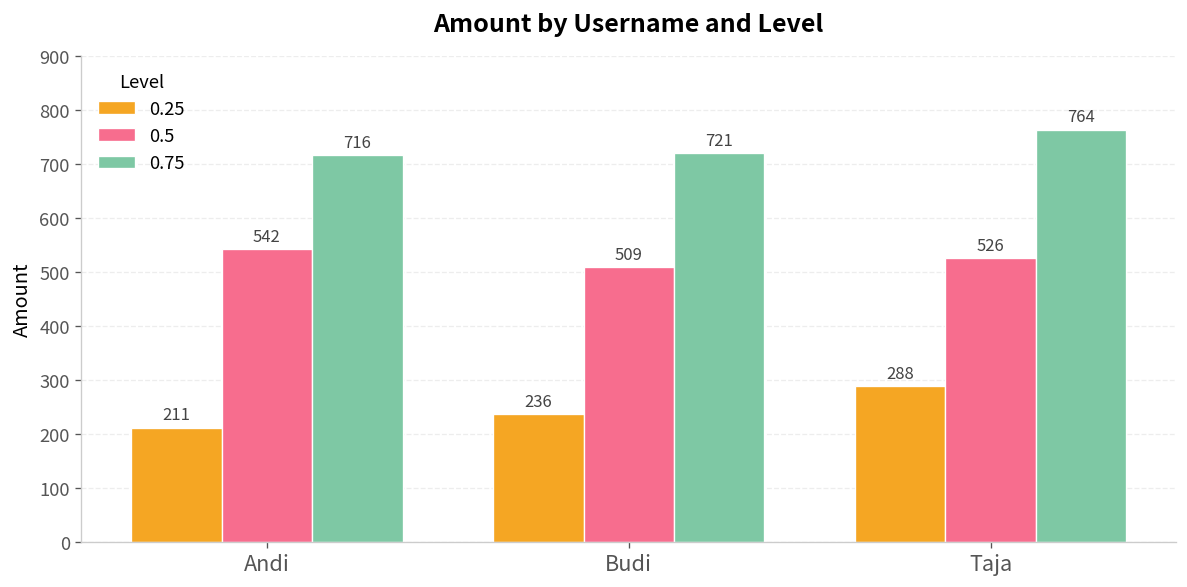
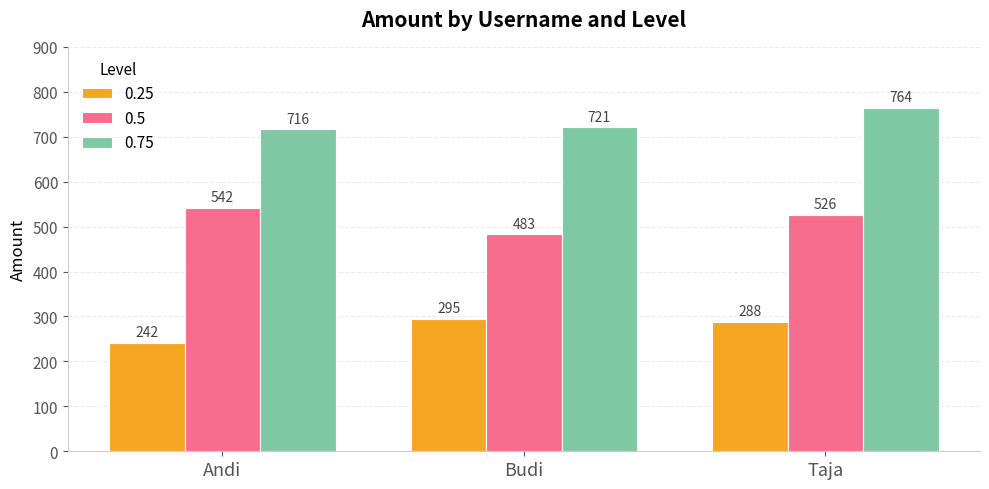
0.25, Andi: 211 -> 242
0.25, Budi: 236 -> 295
0.5, Budi: 509 -> 483
